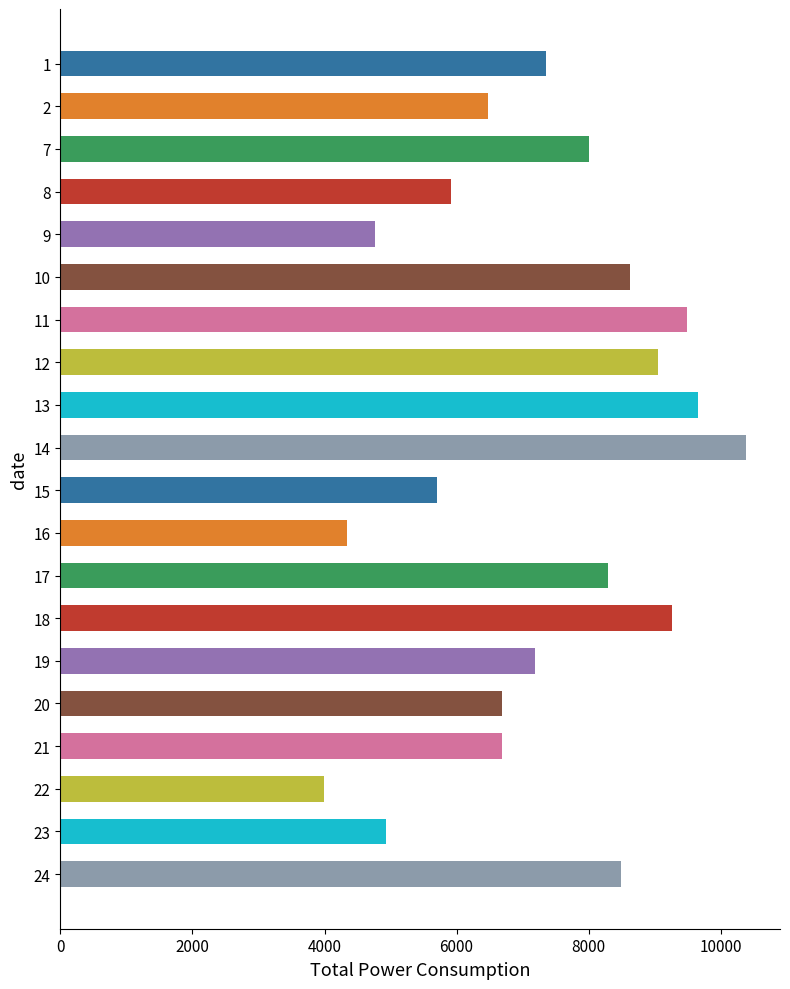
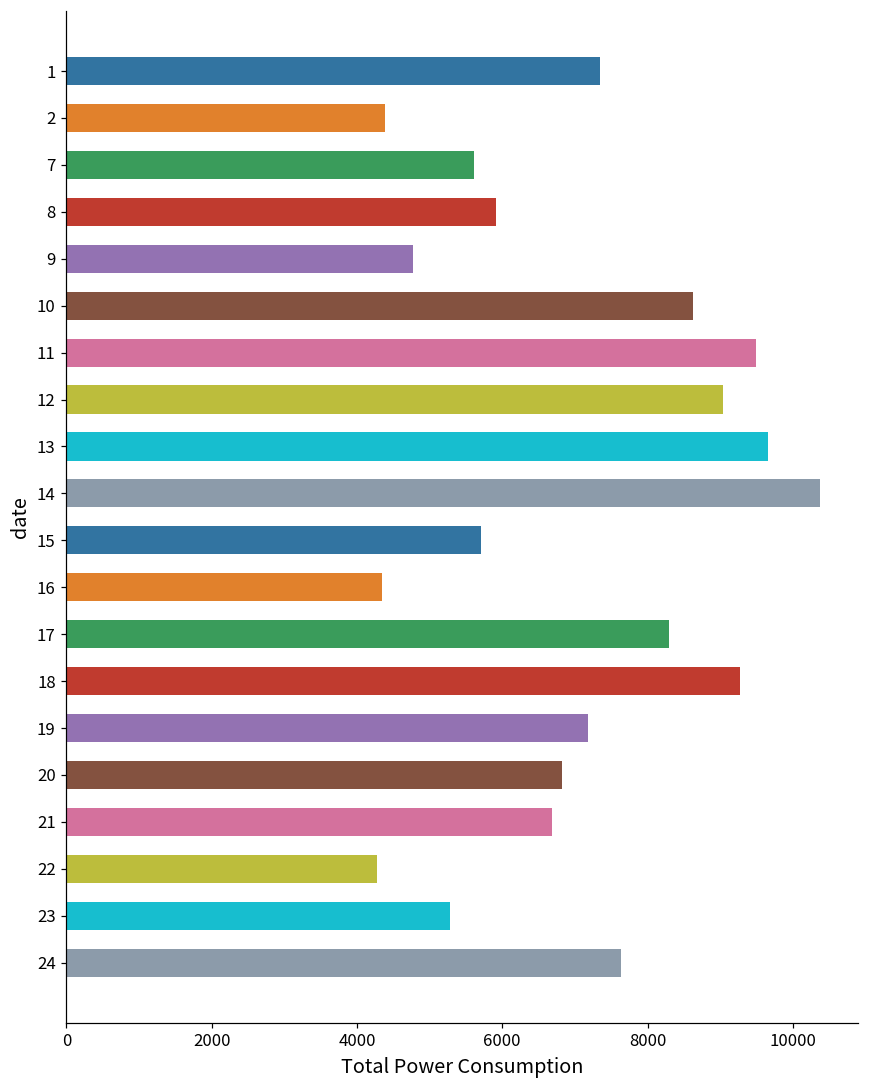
2: 6500 -> 4400
7: 8000 -> 5600
20: 6700 -> 6800
22: 4000 -> 4300
23: 4900 -> 5300
24: 8500 -> 7600
